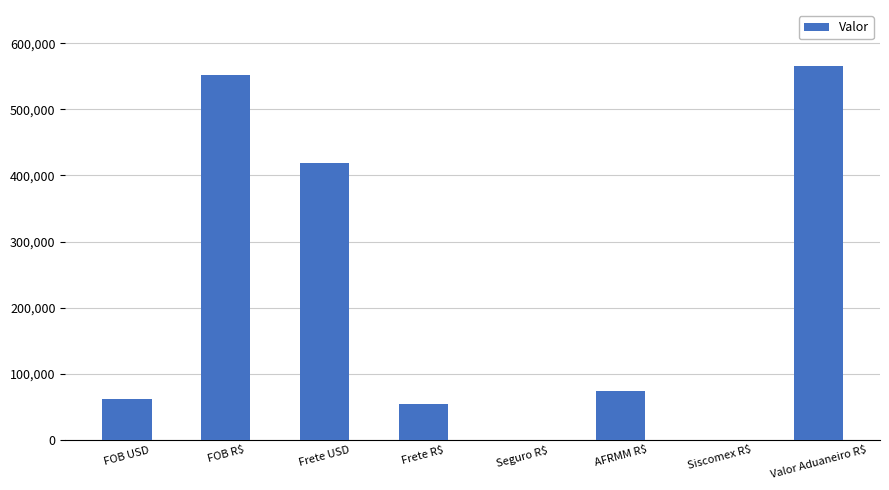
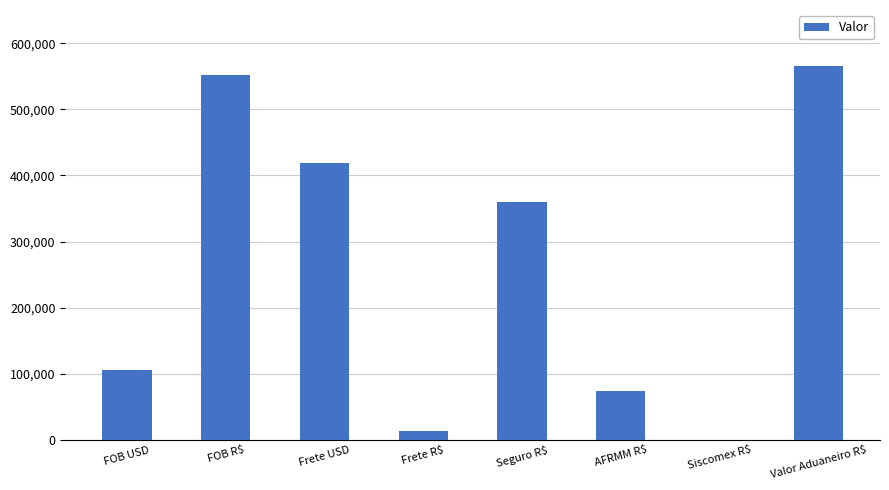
FOB USD: 60,000 -> 110,000
Frete R$: 50,000 -> 10,000
Seguro R$: 0 -> 360,000
